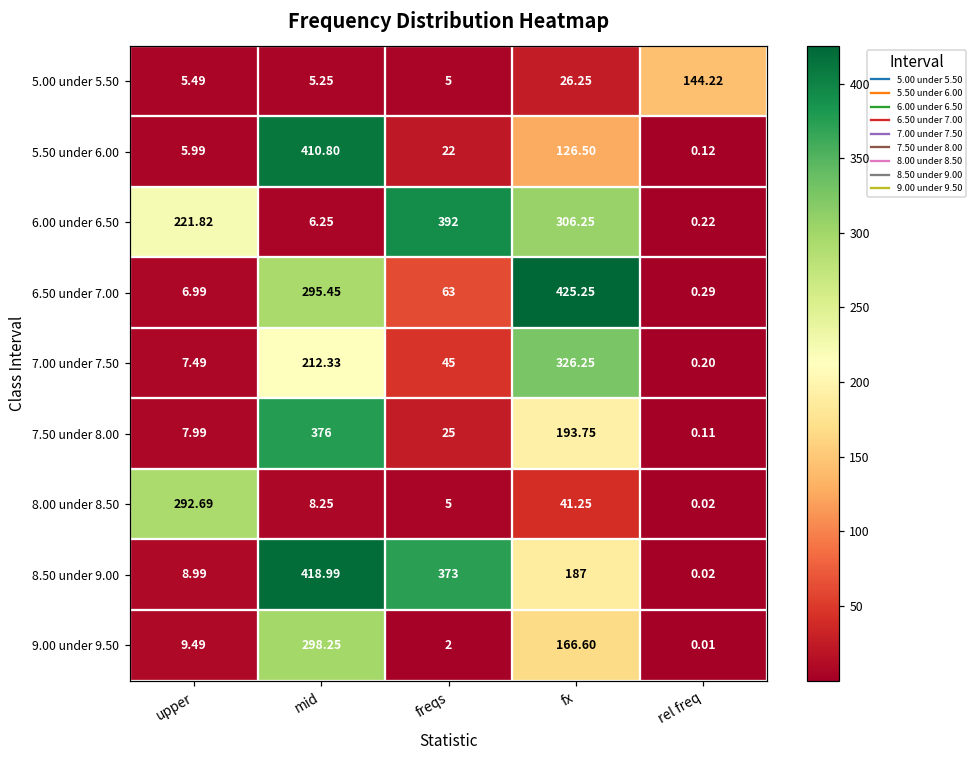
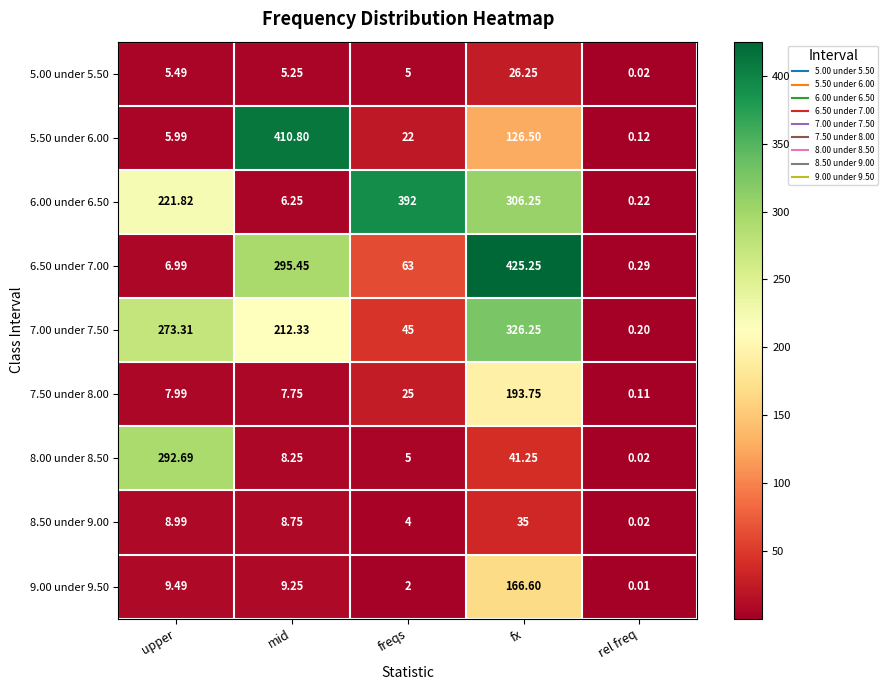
5.00 under 5.50, rel freq: 144.22 -> 0.02
7.00 under 7.50, upper: 7.49 -> 273.31
7.50 under 8.00, mid: 376 -> 7.75
8.50 under 9.00, mid: 418.99 -> 8.75
8.50 under 9.00, freqs: 373 -> 4
8.50 under 9.00, fx: 187 -> 35
9.00 under 9.50, mid: 298.25 -> 9.25
